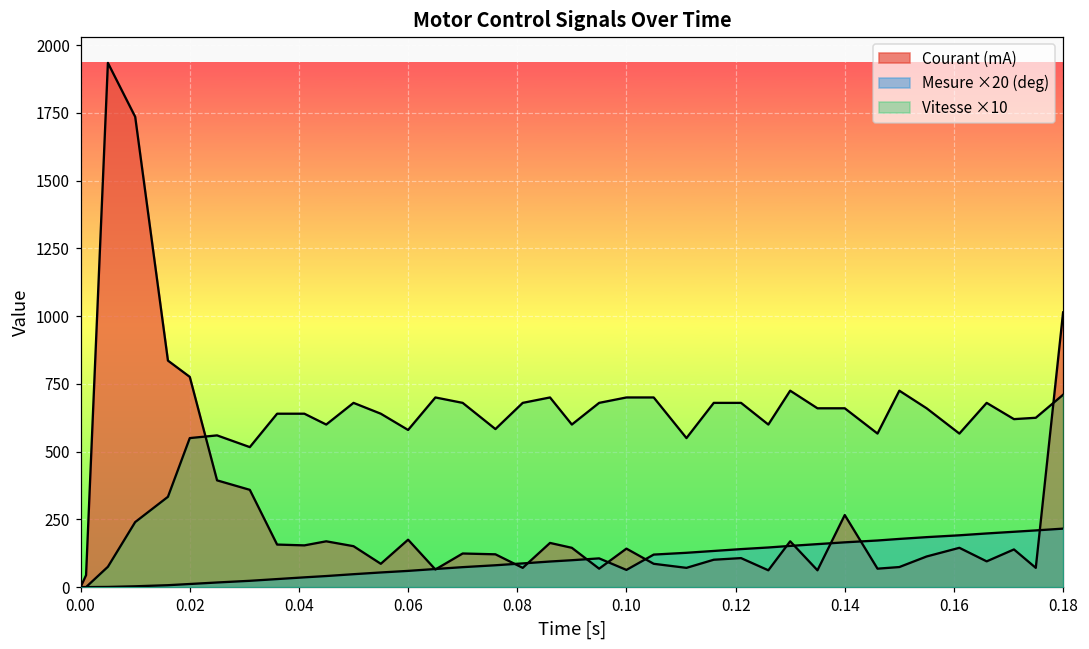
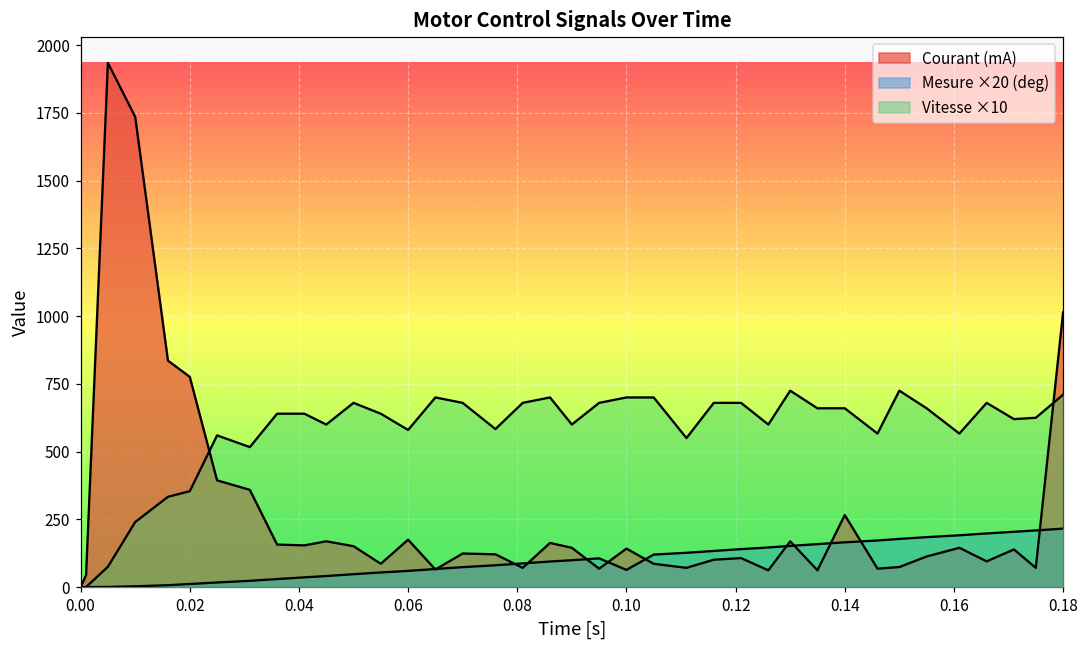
Vitesse ×10, 0.02: 550 -> 350
